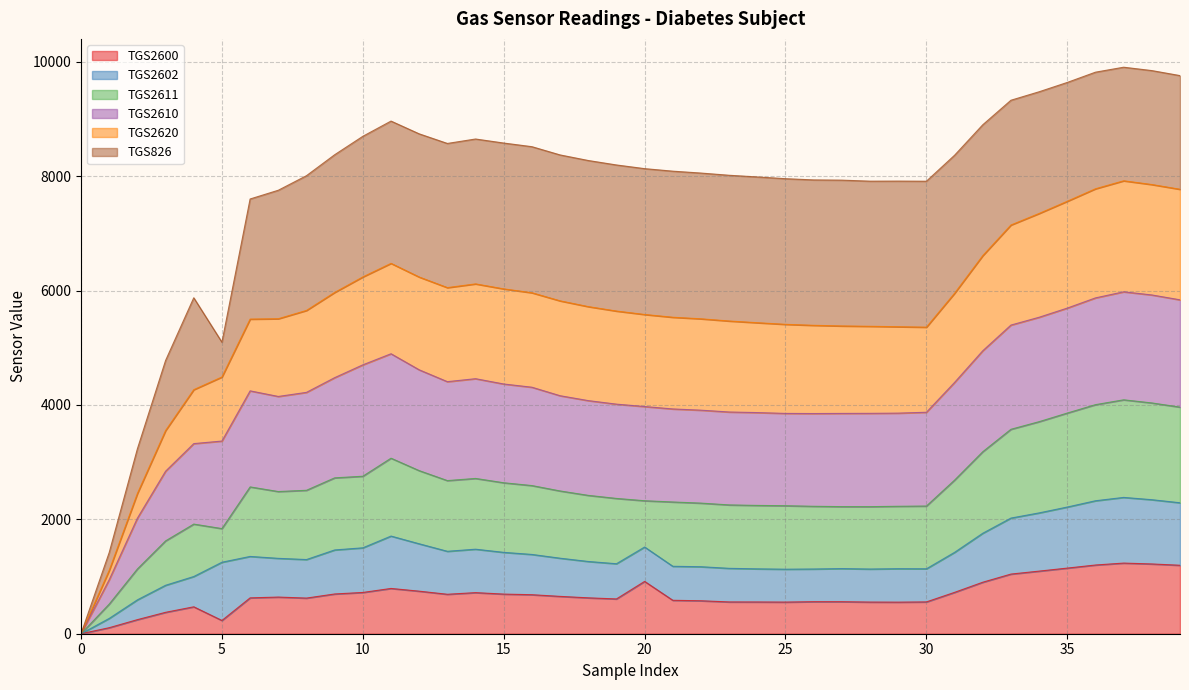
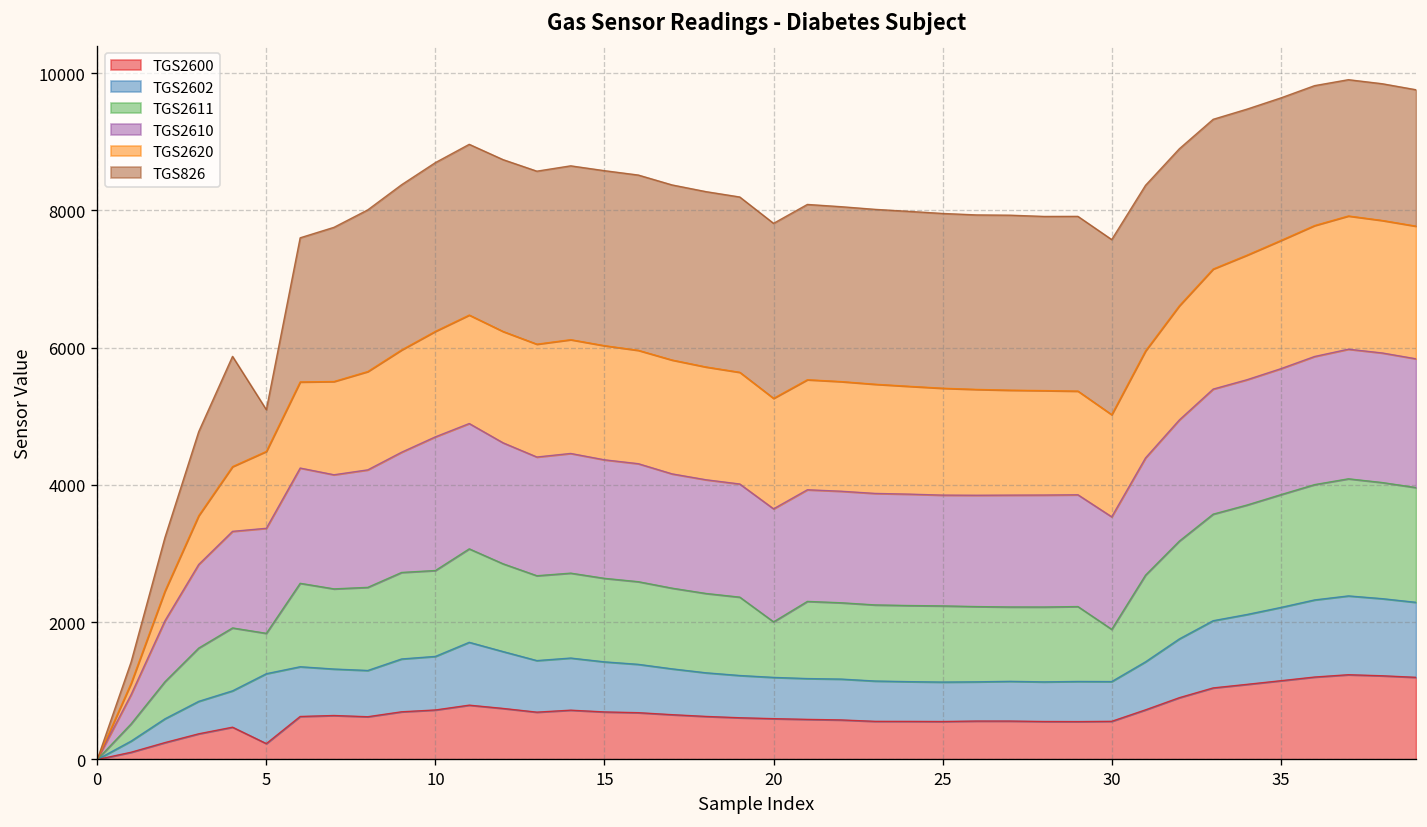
TGS2600, 20: 900 -> 600
TGS2611, 30: 1100 -> 800
